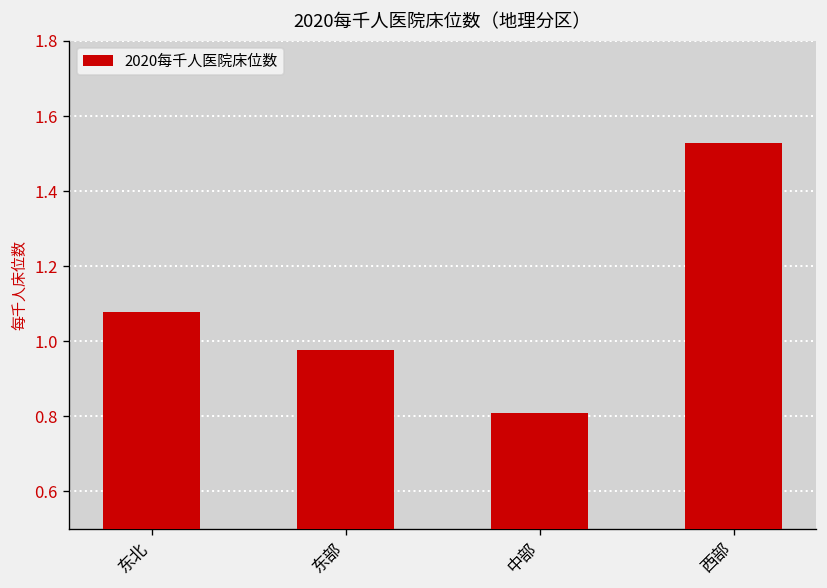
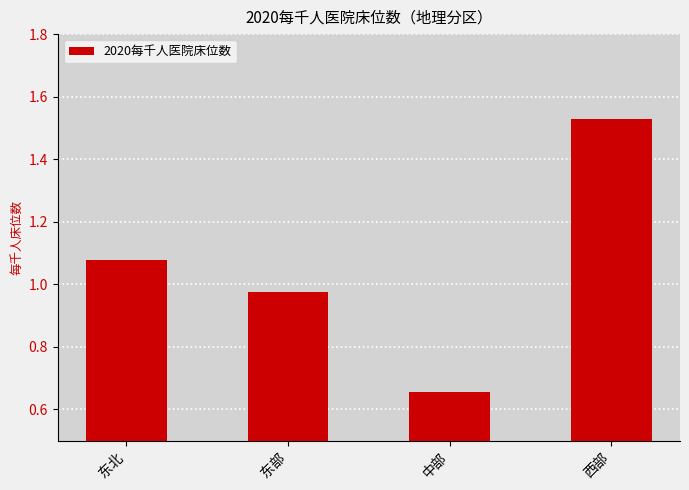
中部: 0.81 -> 0.66
